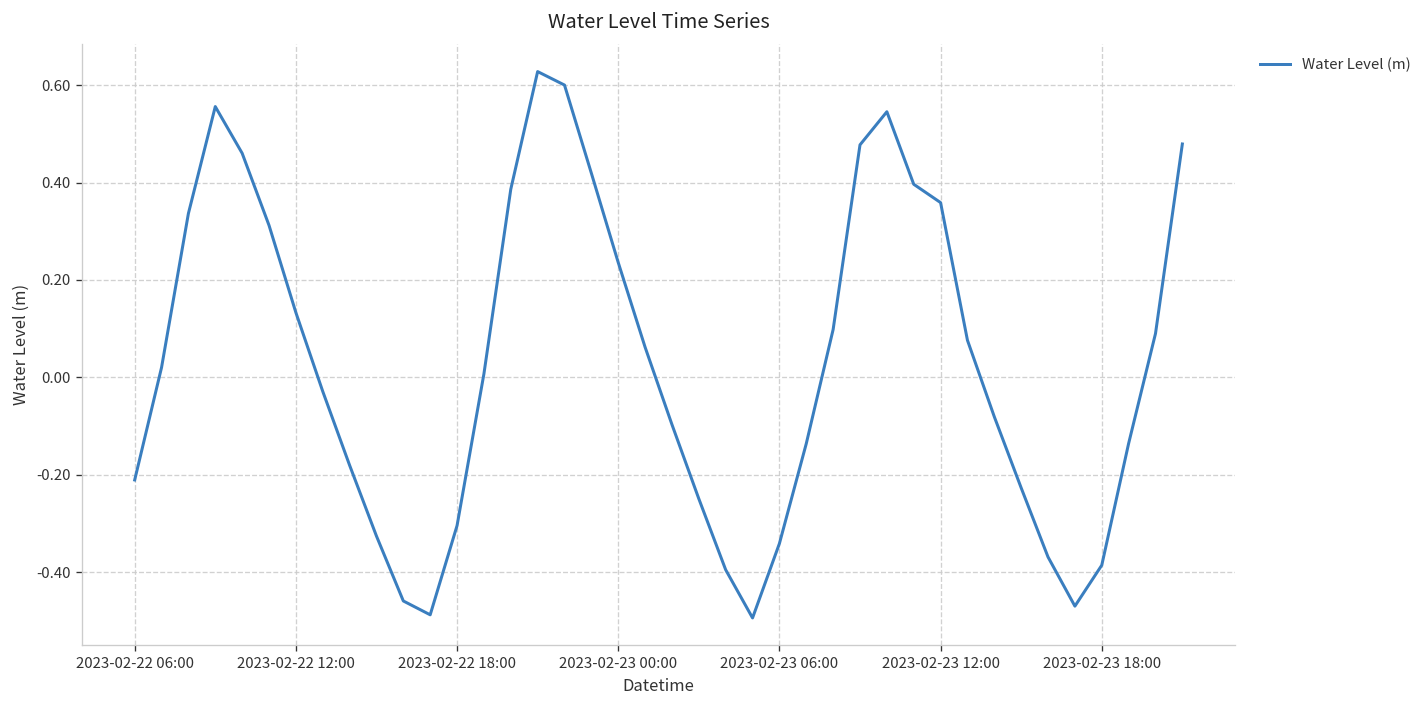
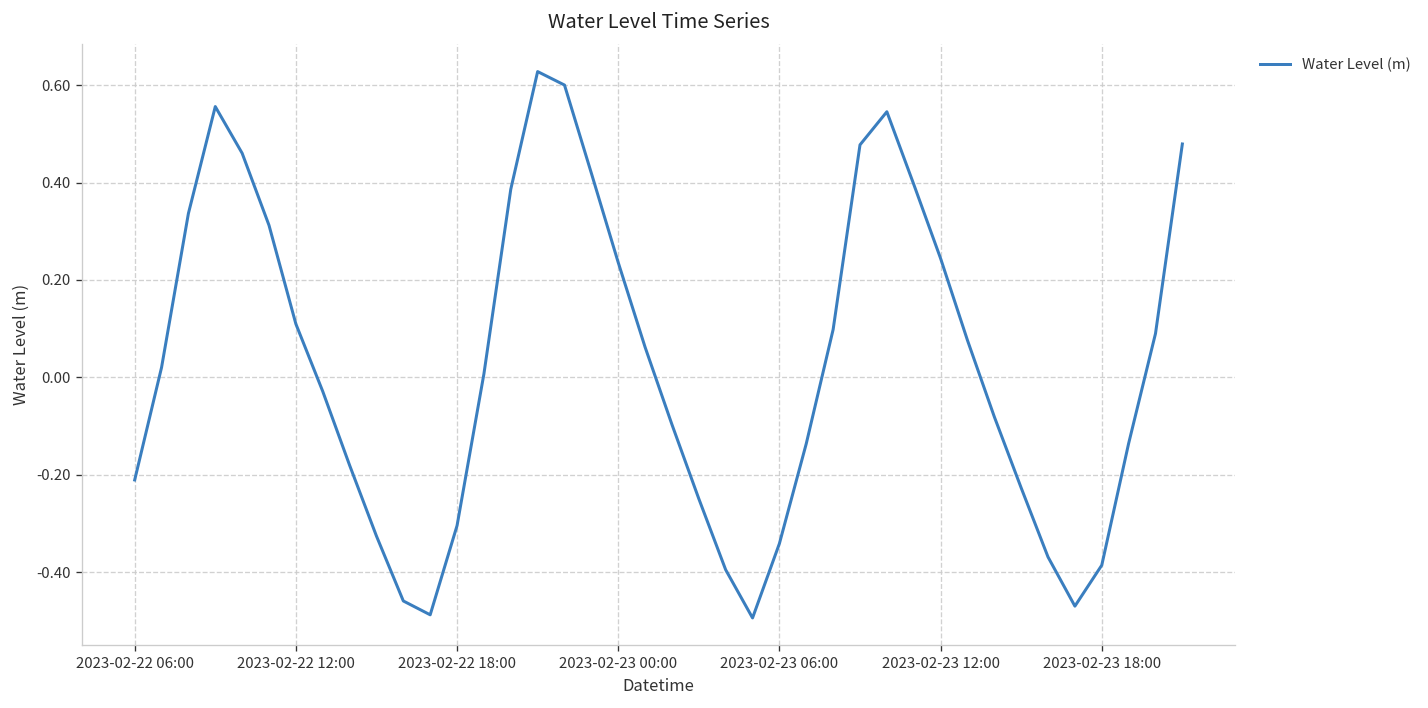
2023-02-22 12:00: 0.13 -> 0.11
2023-02-23 12:00: 0.36 -> 0.24
